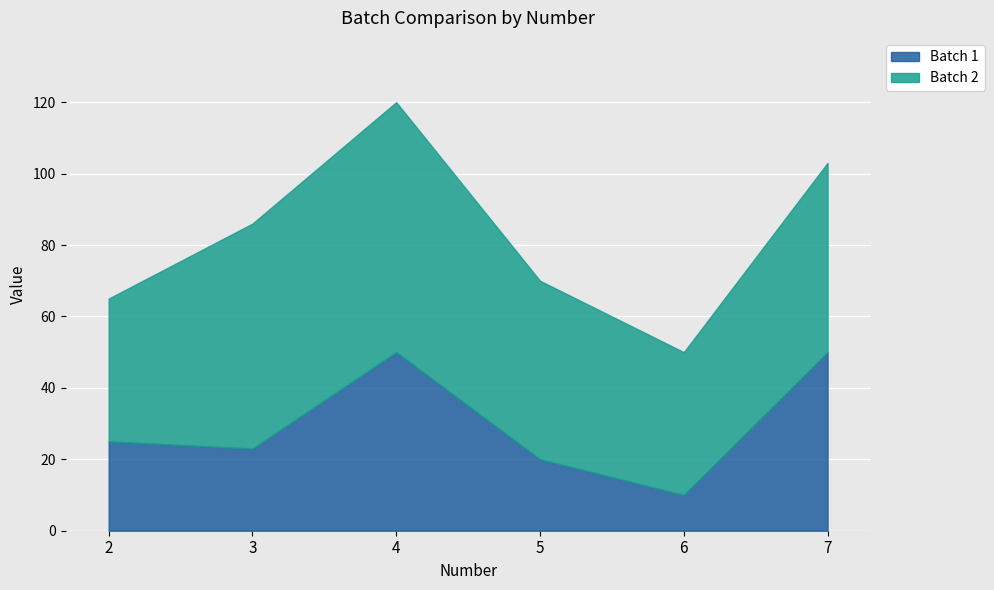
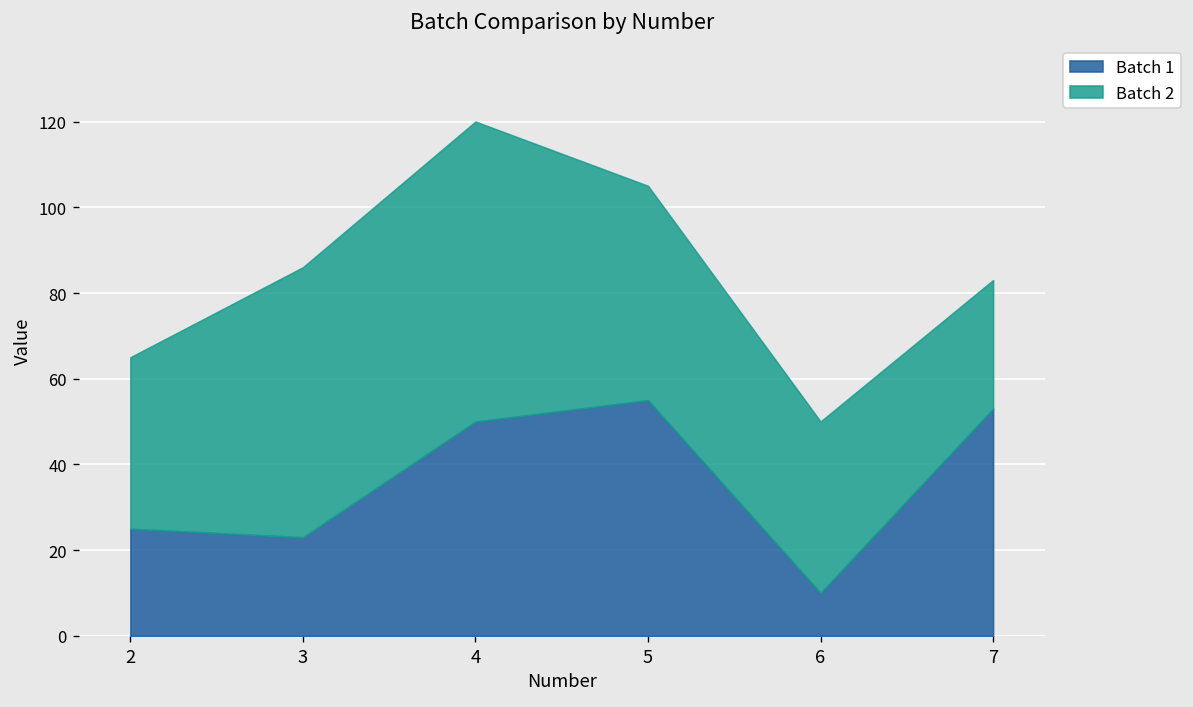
Batch 1, 5: 20 -> 55
Batch 1, 7: 50 -> 53
Batch 2, 7: 53 -> 30
